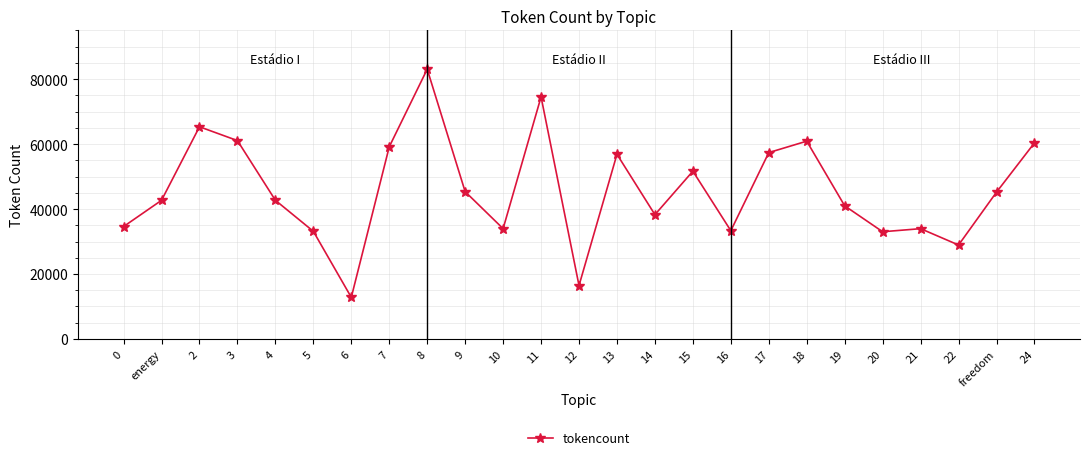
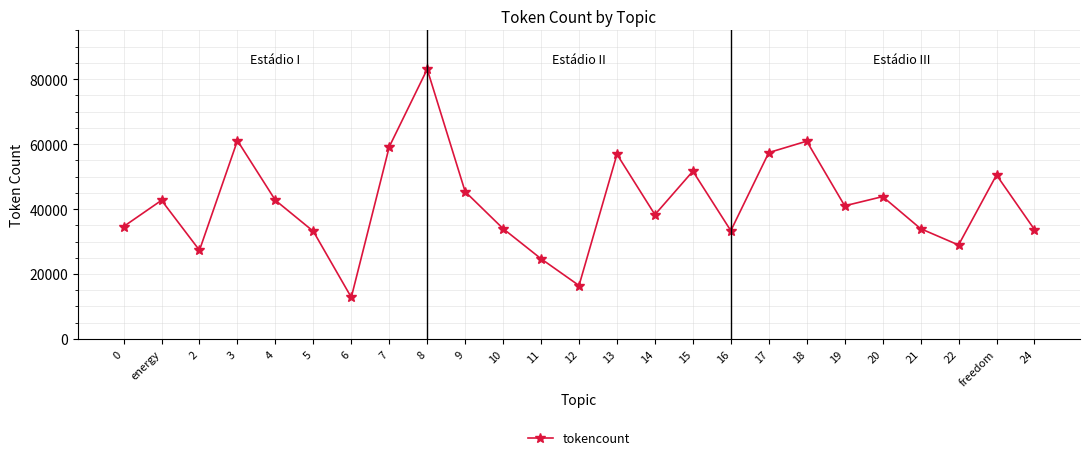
2: 65000 -> 27000
11: 75000 -> 25000
20: 33000 -> 44000
freedom: 45000 -> 50000
24: 60000 -> 34000
